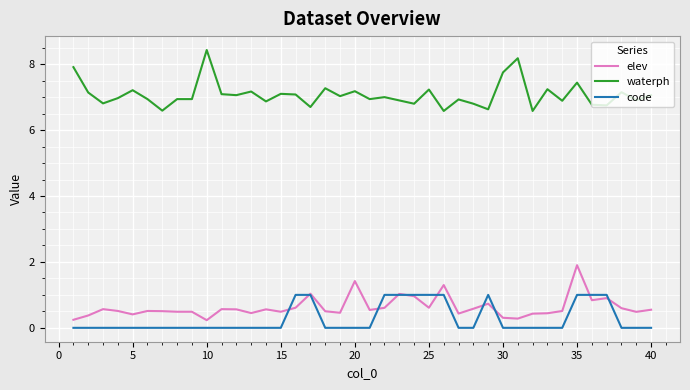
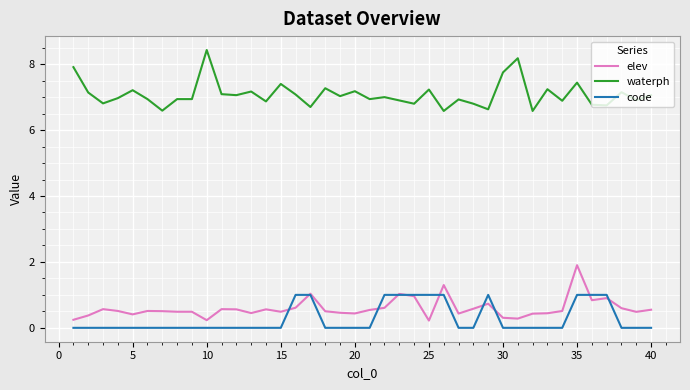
waterph, 15: 7.1 -> 7.4
elev, 20: 1.4 -> 0.4
elev, 25: 0.6 -> 0.2
